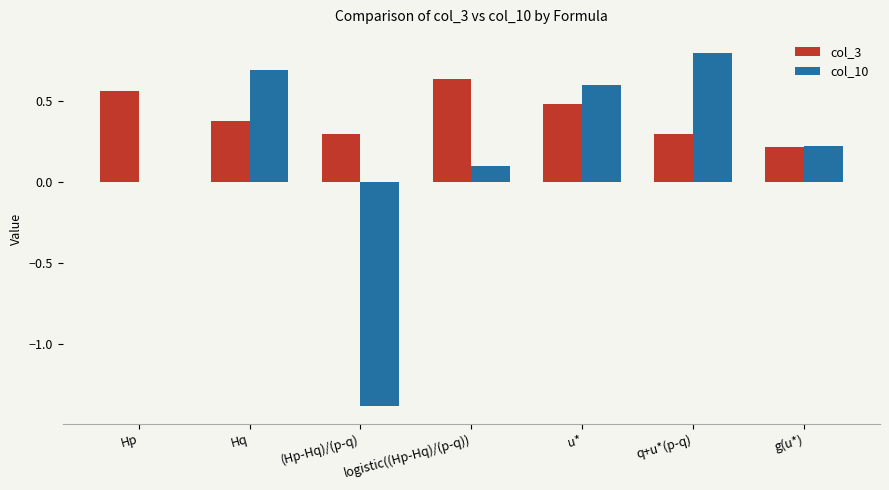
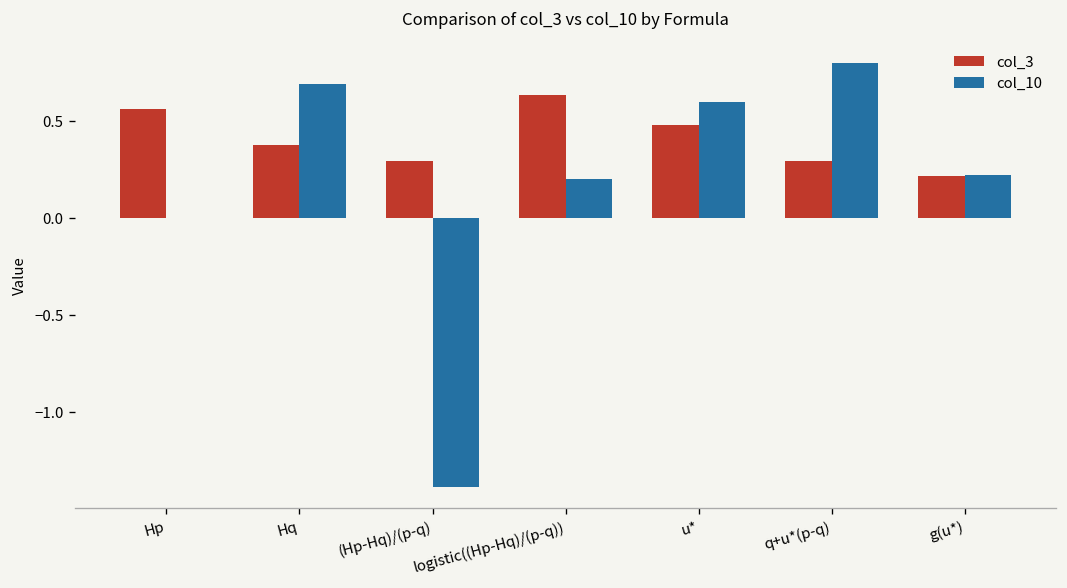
col_10, logistic((Hp-Hq)/(p-q)): 0.1 -> 0.2
